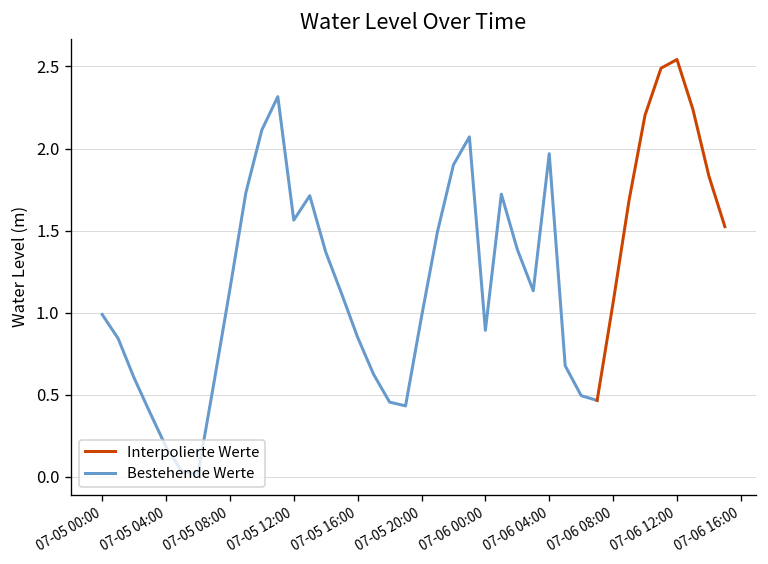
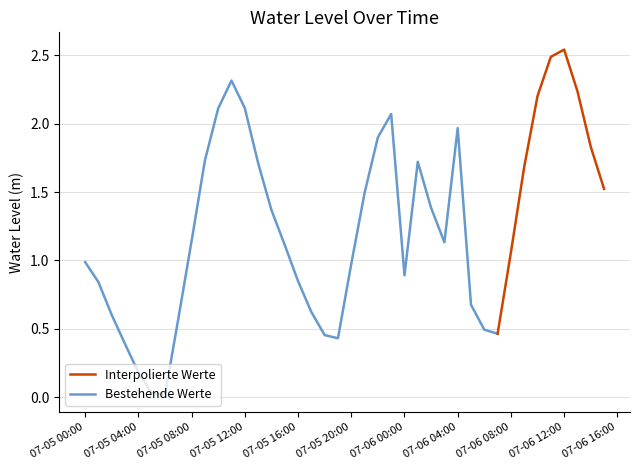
Bestehende Werte, 07-05 12:00: 1.56 -> 2.11
